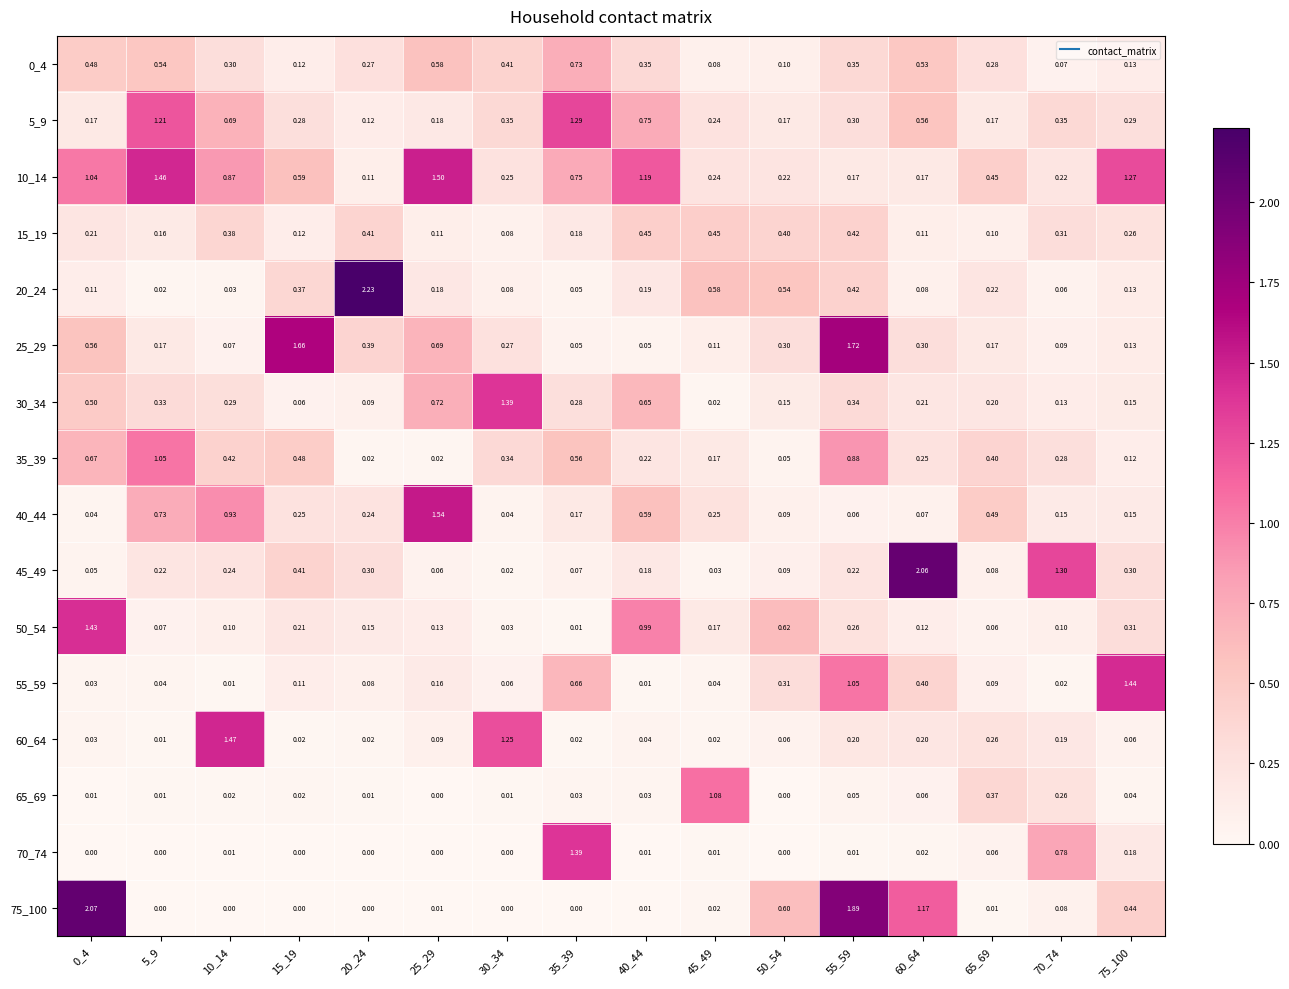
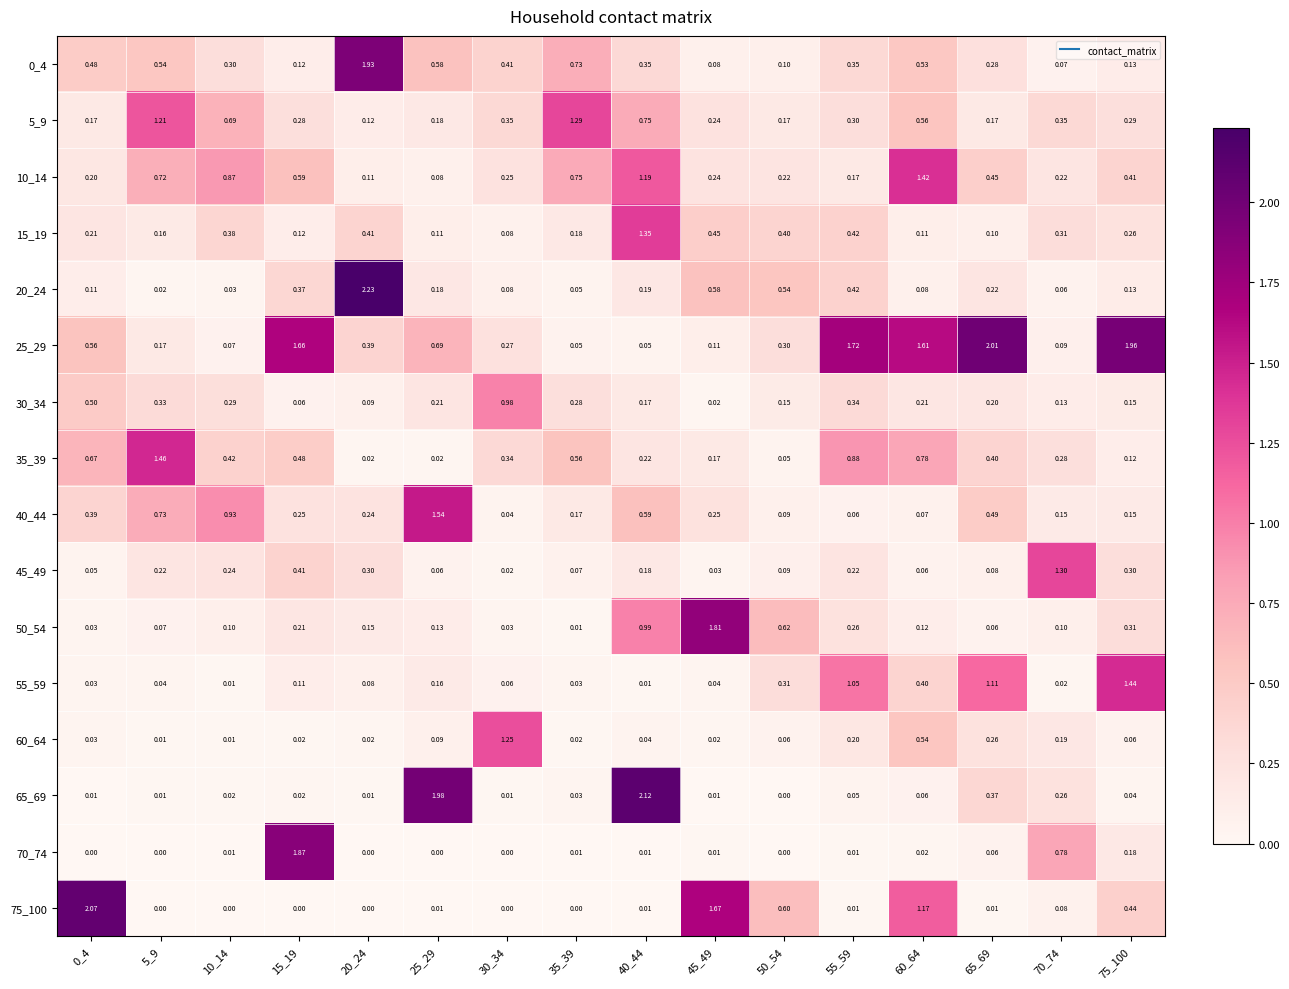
0_4, 20_24: 0.27 -> 1.93
10_14, 0_4: 1.04 -> 0.20
10_14, 5_9: 1.46 -> 0.72
10_14, 25_29: 1.50 -> 0.08
10_14, 60_64: 0.17 -> 1.42
10_14, 75_100: 1.27 -> 0.41
15_19, 40_44: 0.45 -> 1.35
25_29, 60_64: 0.30 -> 1.61
25_29, 65_69: 0.17 -> 2.01
25_29, 75_100: 0.13 -> 1.96
30_34, 25_29: 0.72 -> 0.21
30_34, 30_34: 1.39 -> 0.98
30_34, 40_44: 0.65 -> 0.17
35_39, 5_9: 1.05 -> 1.46
35_39, 60_64: 0.25 -> 0.78
40_44, 0_4: 0.04 -> 0.39
45_49, 60_64: 2.06 -> 0.06
50_54, 0_4: 1.43 -> 0.03
50_54, 45_49: 0.17 -> 1.81
55_59, 35_39: 0.66 -> 0.03
55_59, 65_69: 0.09 -> 1.11
60_64, 10_14: 1.47 -> 0.01
60_64, 60_64: 0.20 -> 0.54
65_69, 25_29: 0.00 -> 1.98
65_69, 40_44: 0.03 -> 2.12
65_69, 45_49: 1.08 -> 0.01
70_74, 15_19: 0.00 -> 1.87
70_74, 35_39: 1.39 -> 0.01
75_100, 45_49: 0.02 -> 1.67
75_100, 55_59: 1.89 -> 0.01
